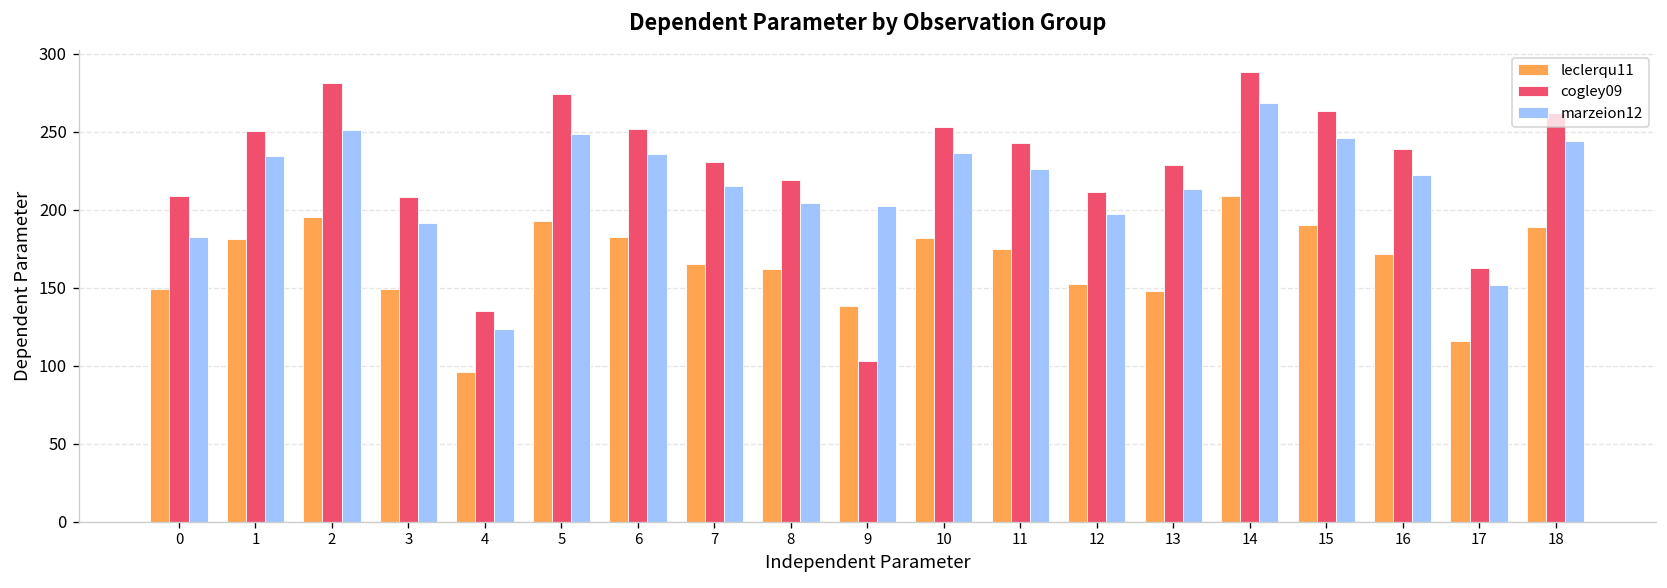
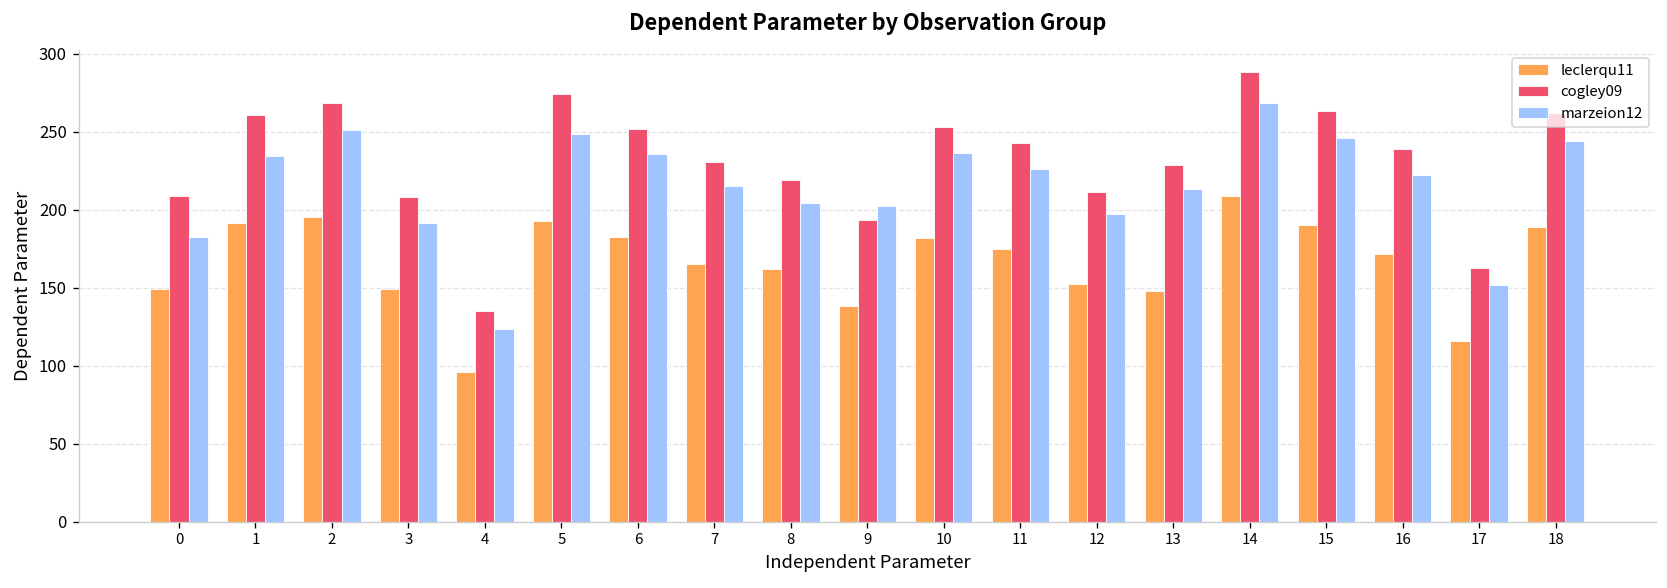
leclerqu11, 1: 181 -> 192
cogley09, 1: 250 -> 261
cogley09, 2: 282 -> 269
cogley09, 9: 103 -> 193
